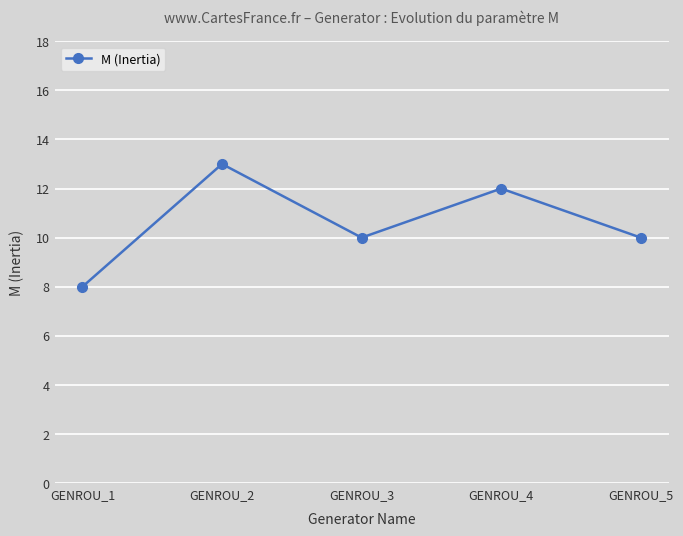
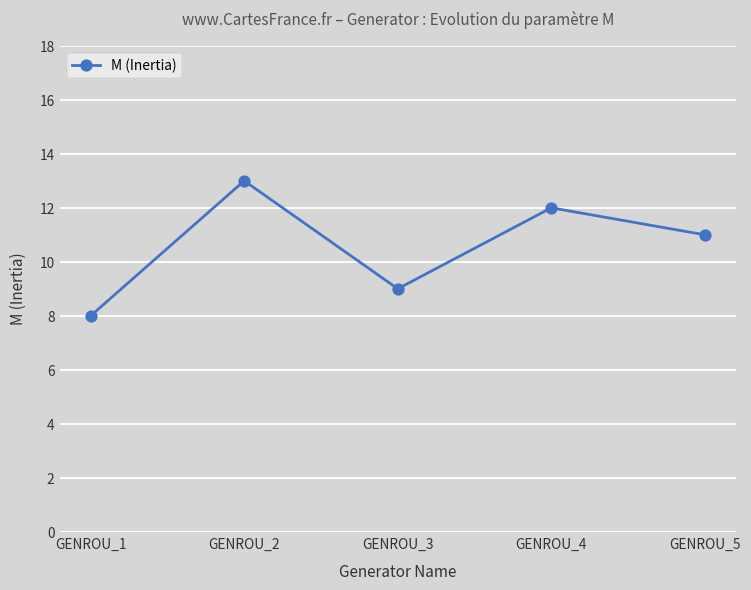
GENROU_3: 10 -> 9
GENROU_5: 10 -> 11
